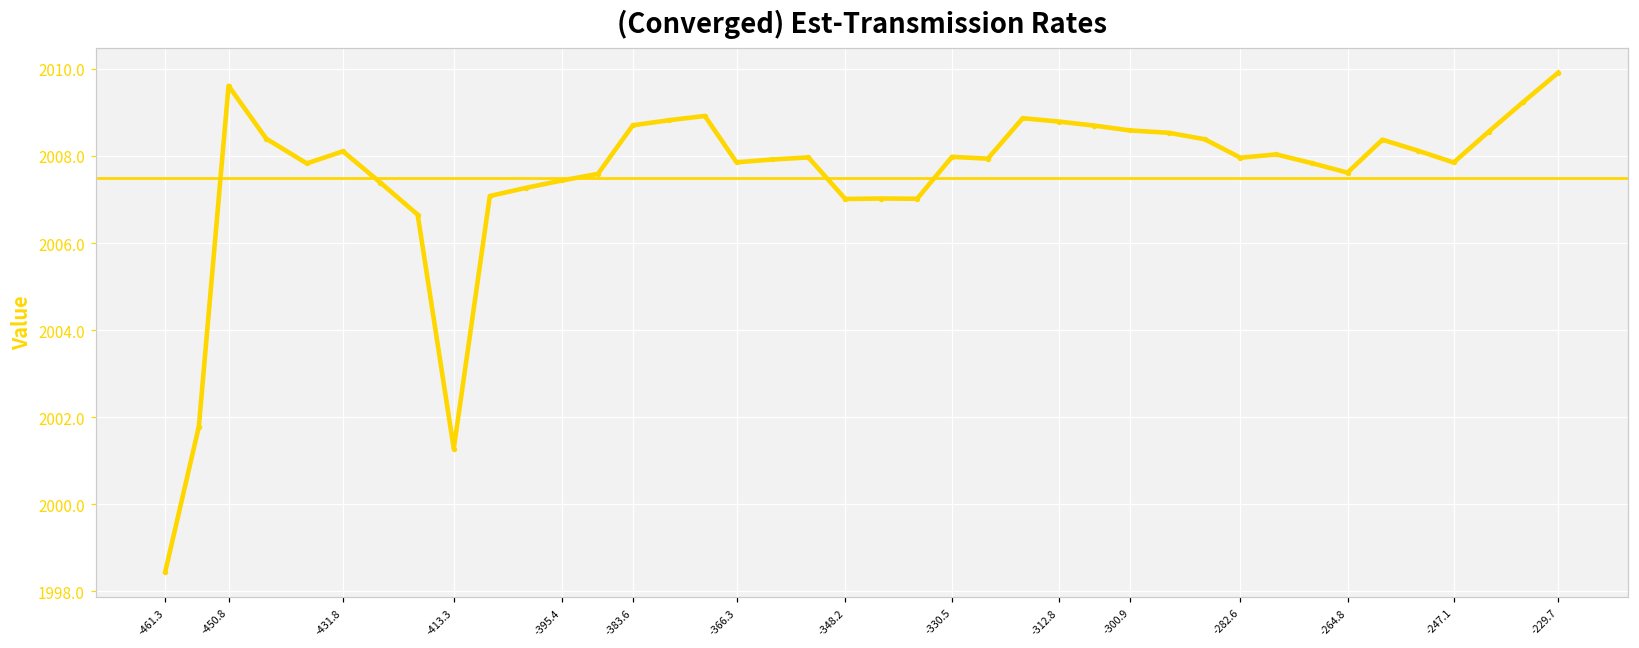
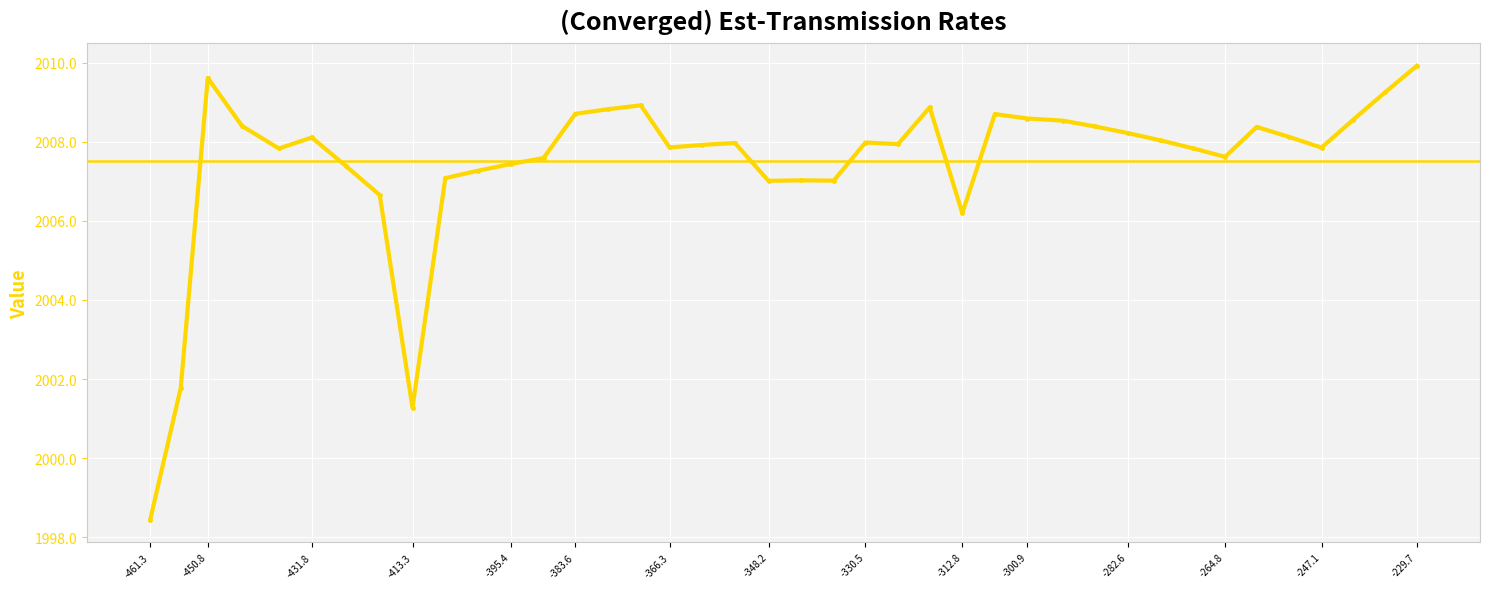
-312.8: 2008.8 -> 2006.2
-282.6: 2008.0 -> 2008.2
